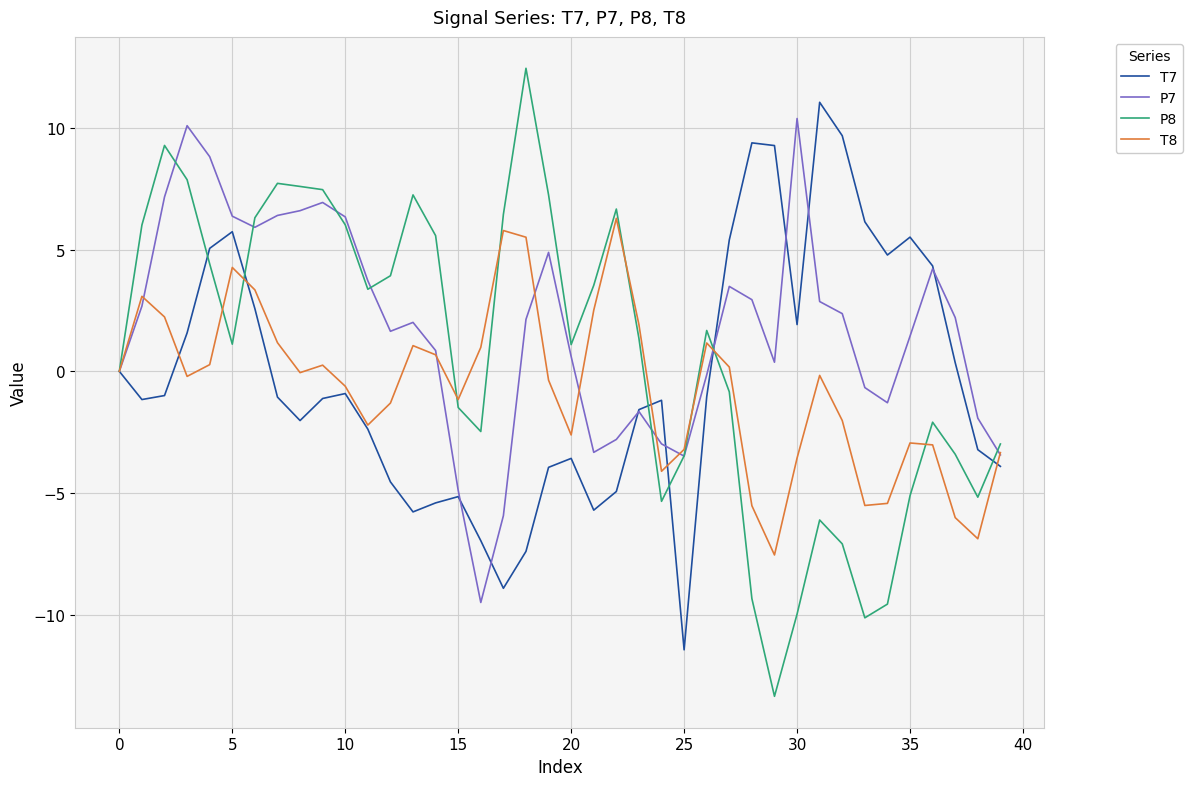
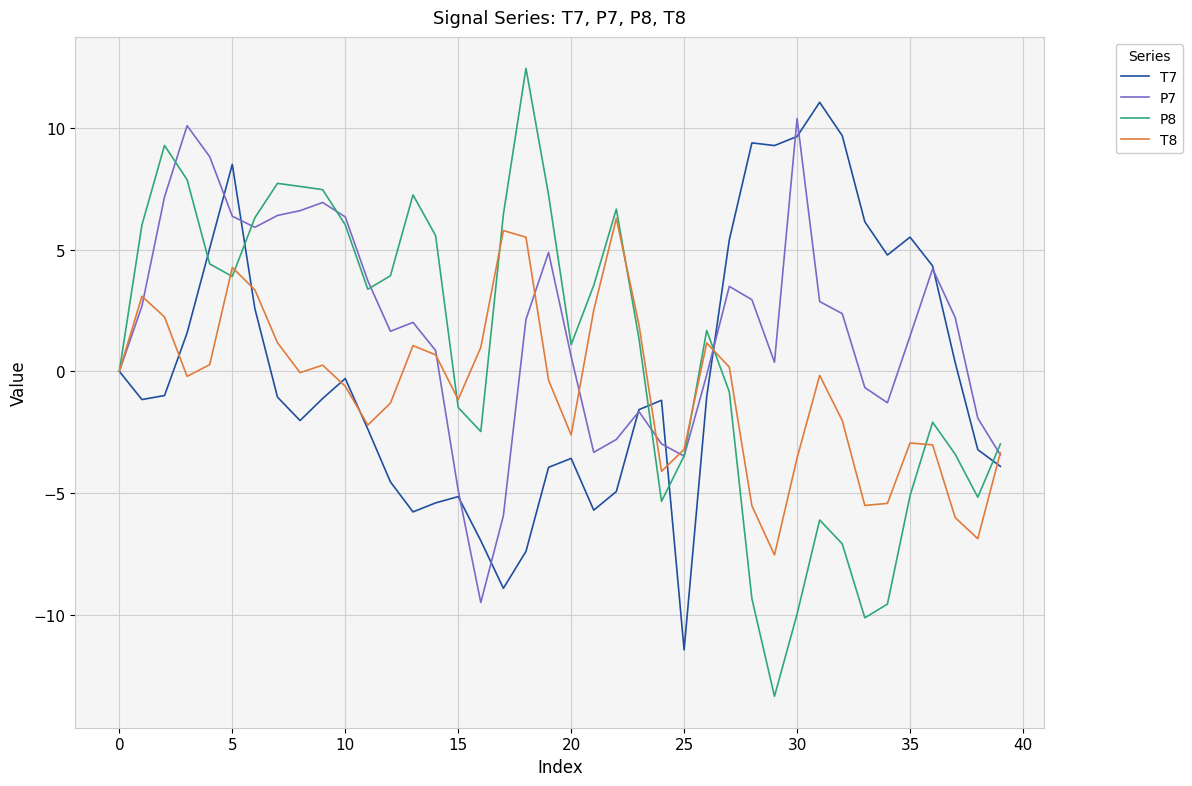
T7, 5: 5.7 -> 8.5
P8, 5: 1.1 -> 3.9
T7, 10: -0.9 -> -0.3
T7, 30: 1.9 -> 9.7
